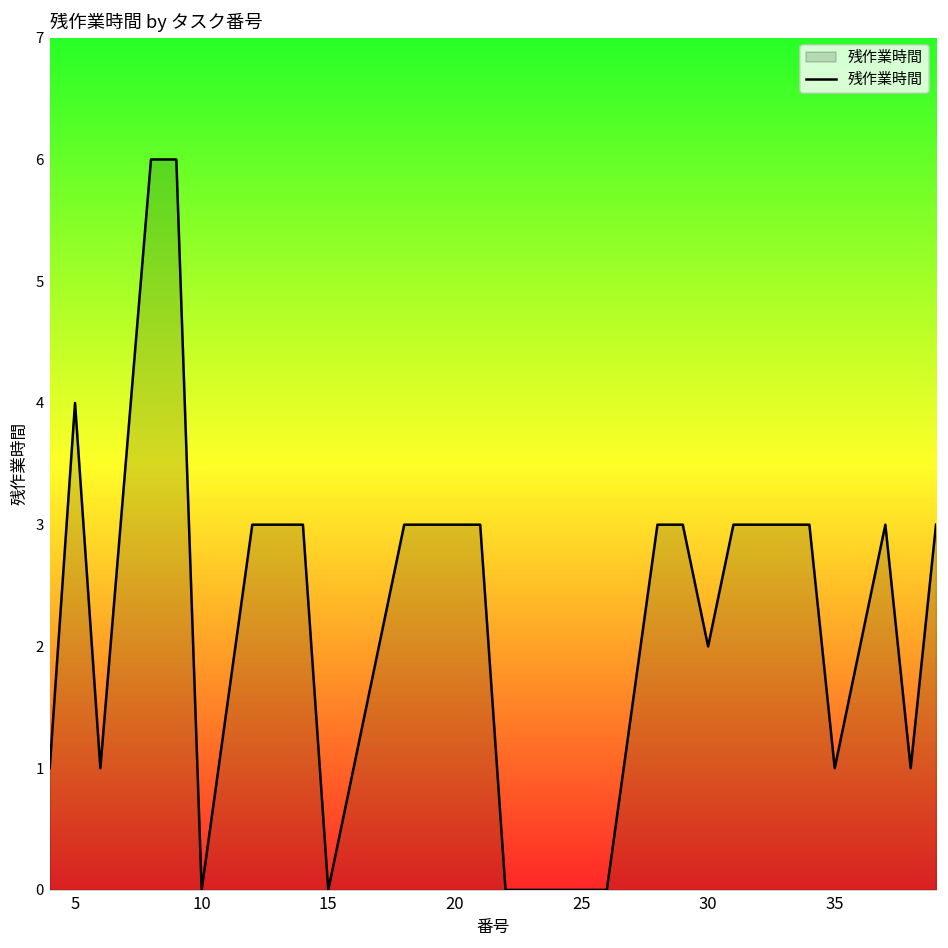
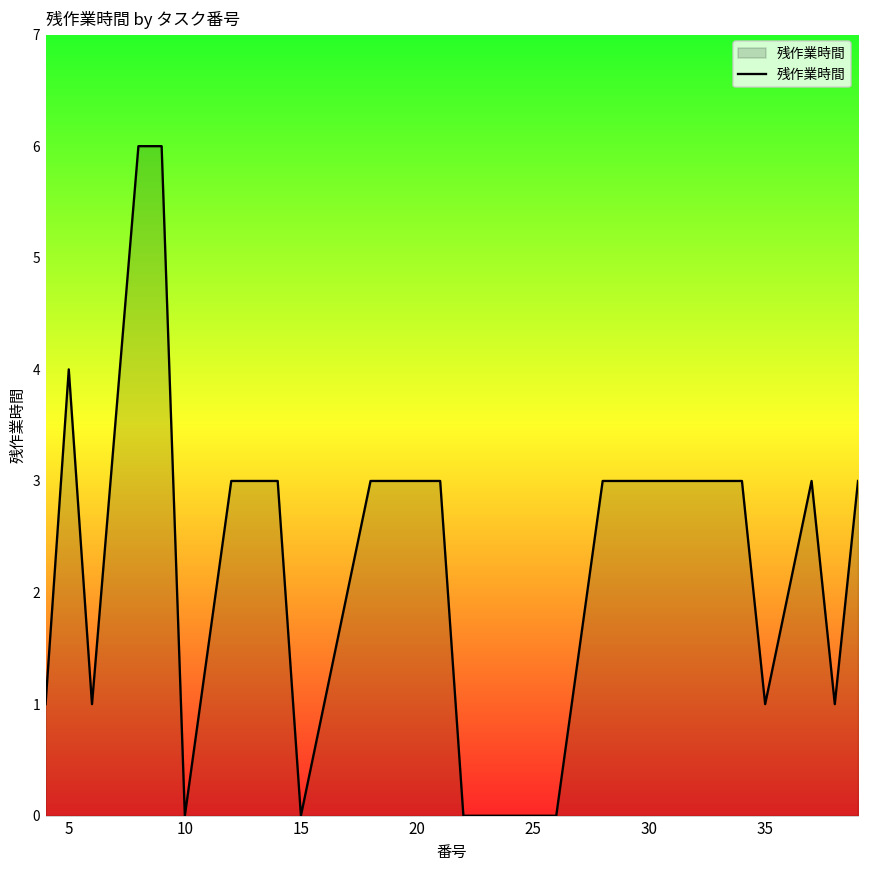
30: 2 -> 3
